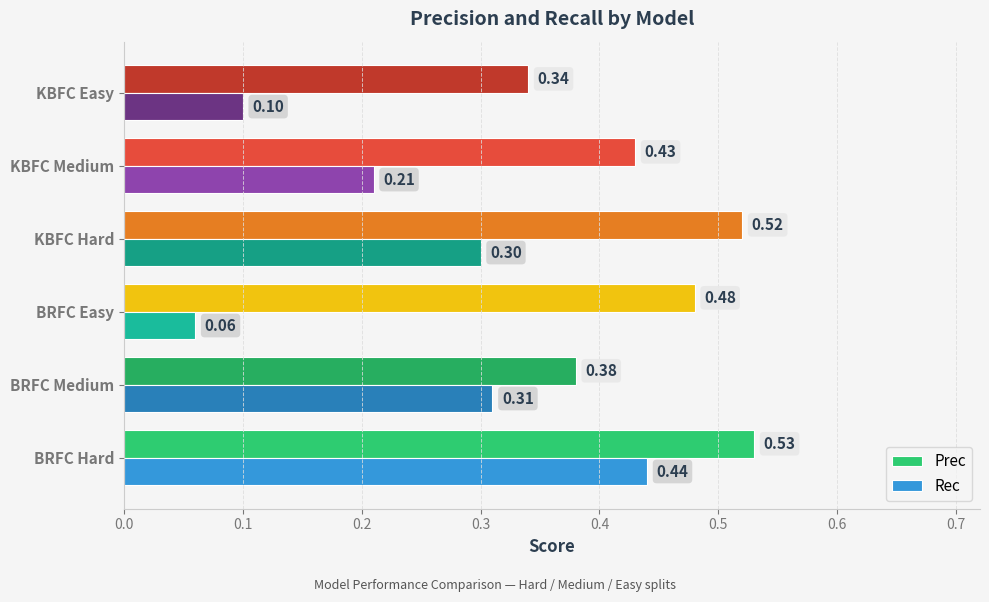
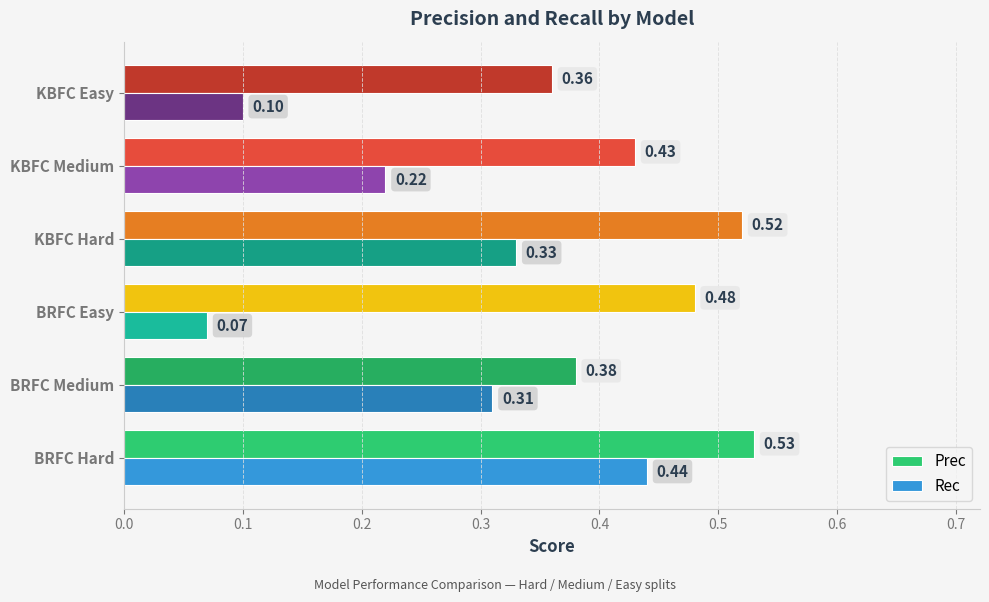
Prec, KBFC Easy: 0.34 -> 0.36
Rec, KBFC Medium: 0.21 -> 0.22
Rec, KBFC Hard: 0.30 -> 0.33
Rec, BRFC Easy: 0.06 -> 0.07
